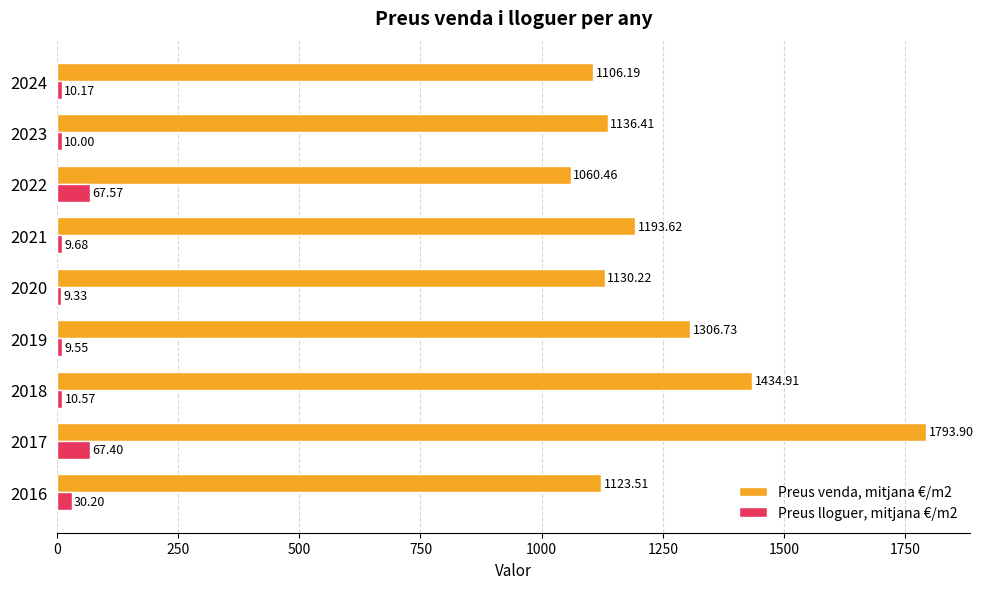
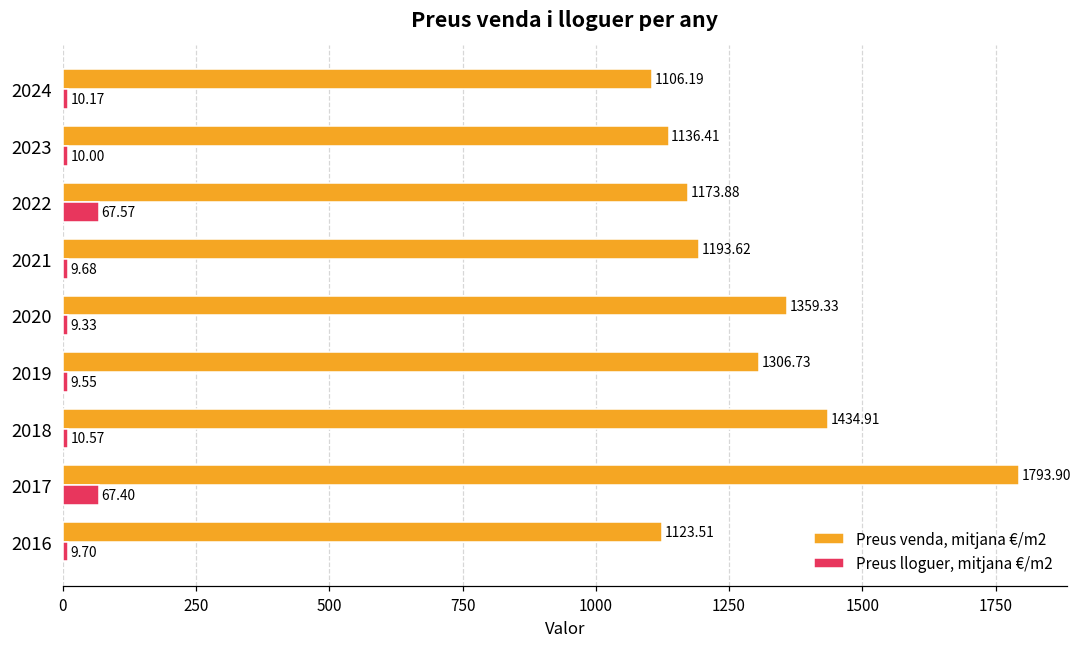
Preus venda, mitjana €/m2, 2022: 1060.46 -> 1173.88
Preus venda, mitjana €/m2, 2020: 1130.22 -> 1359.33
Preus lloguer, mitjana €/m2, 2016: 30.20 -> 9.70
